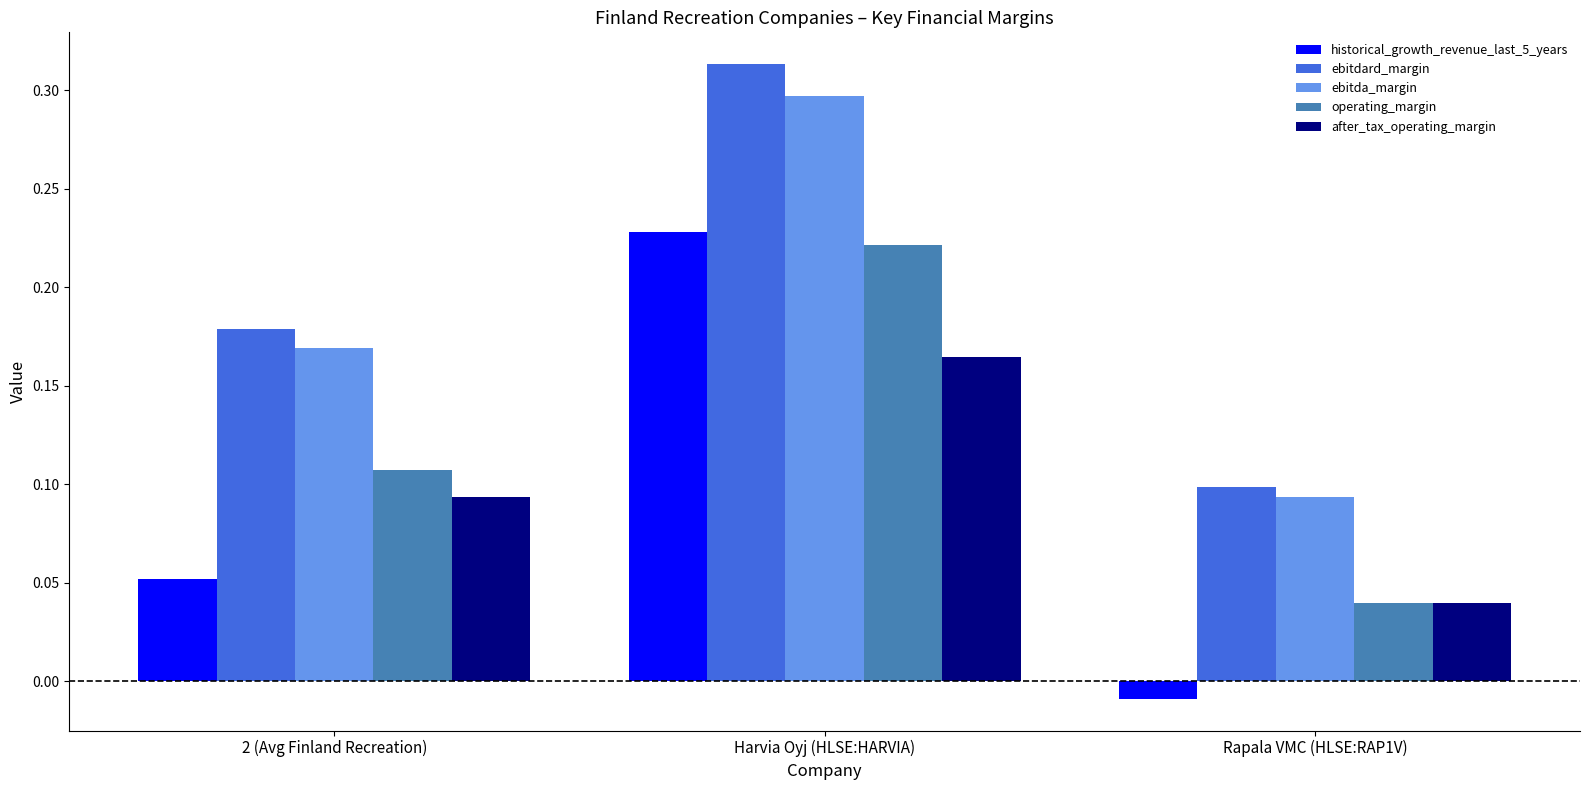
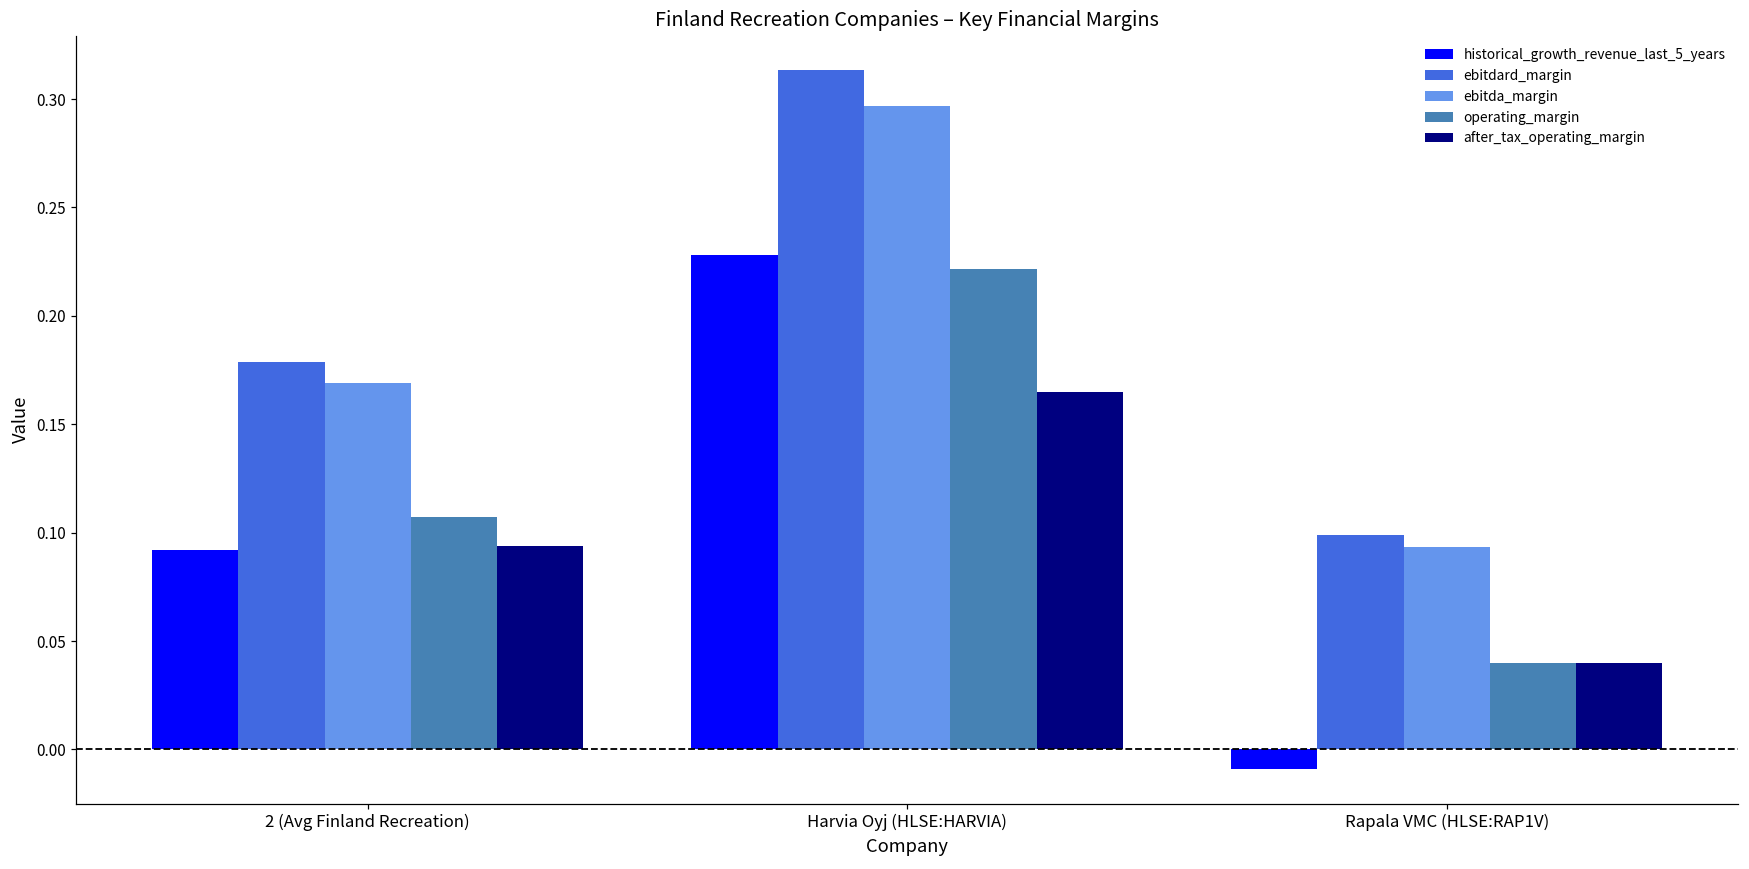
historical_growth_revenue_last_5_years, 2 (Avg Finland Recreation): 0.052 -> 0.092
